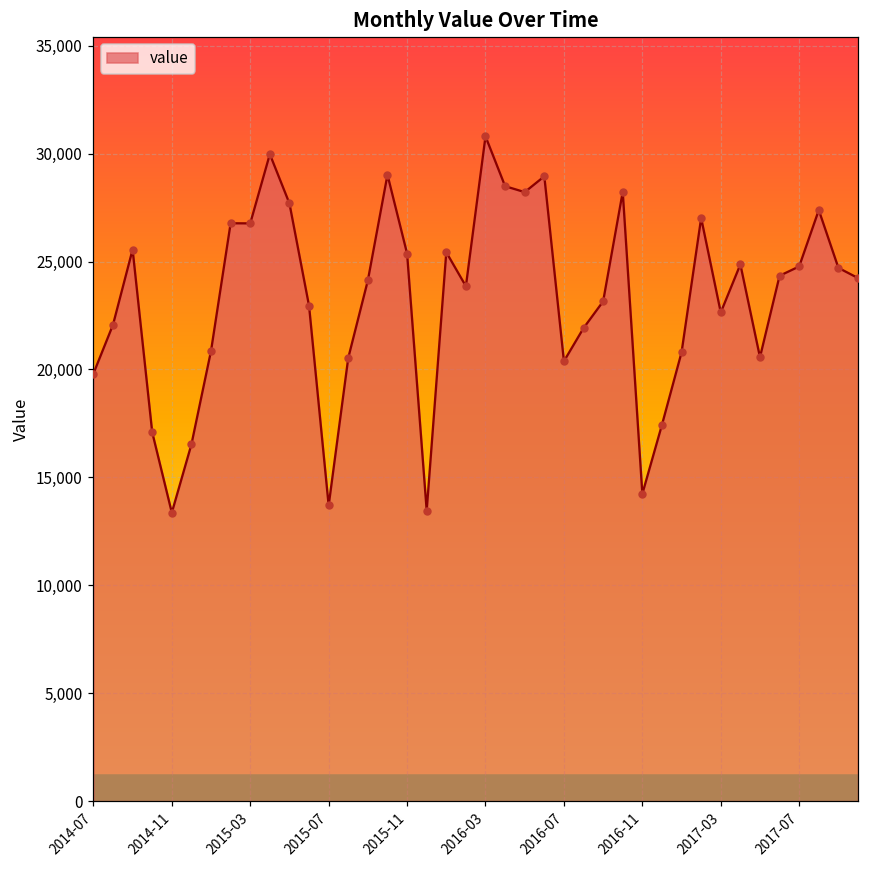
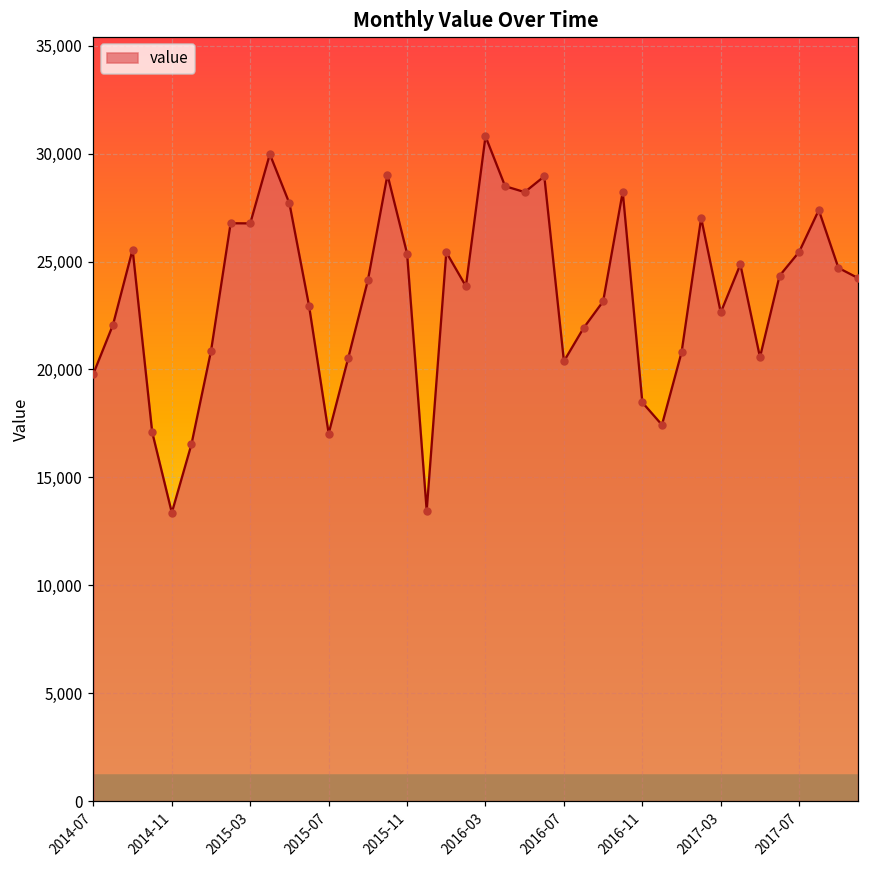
2015-07: 13,700 -> 17,000
2016-11: 14,200 -> 18,500
2017-07: 24,800 -> 25,400
